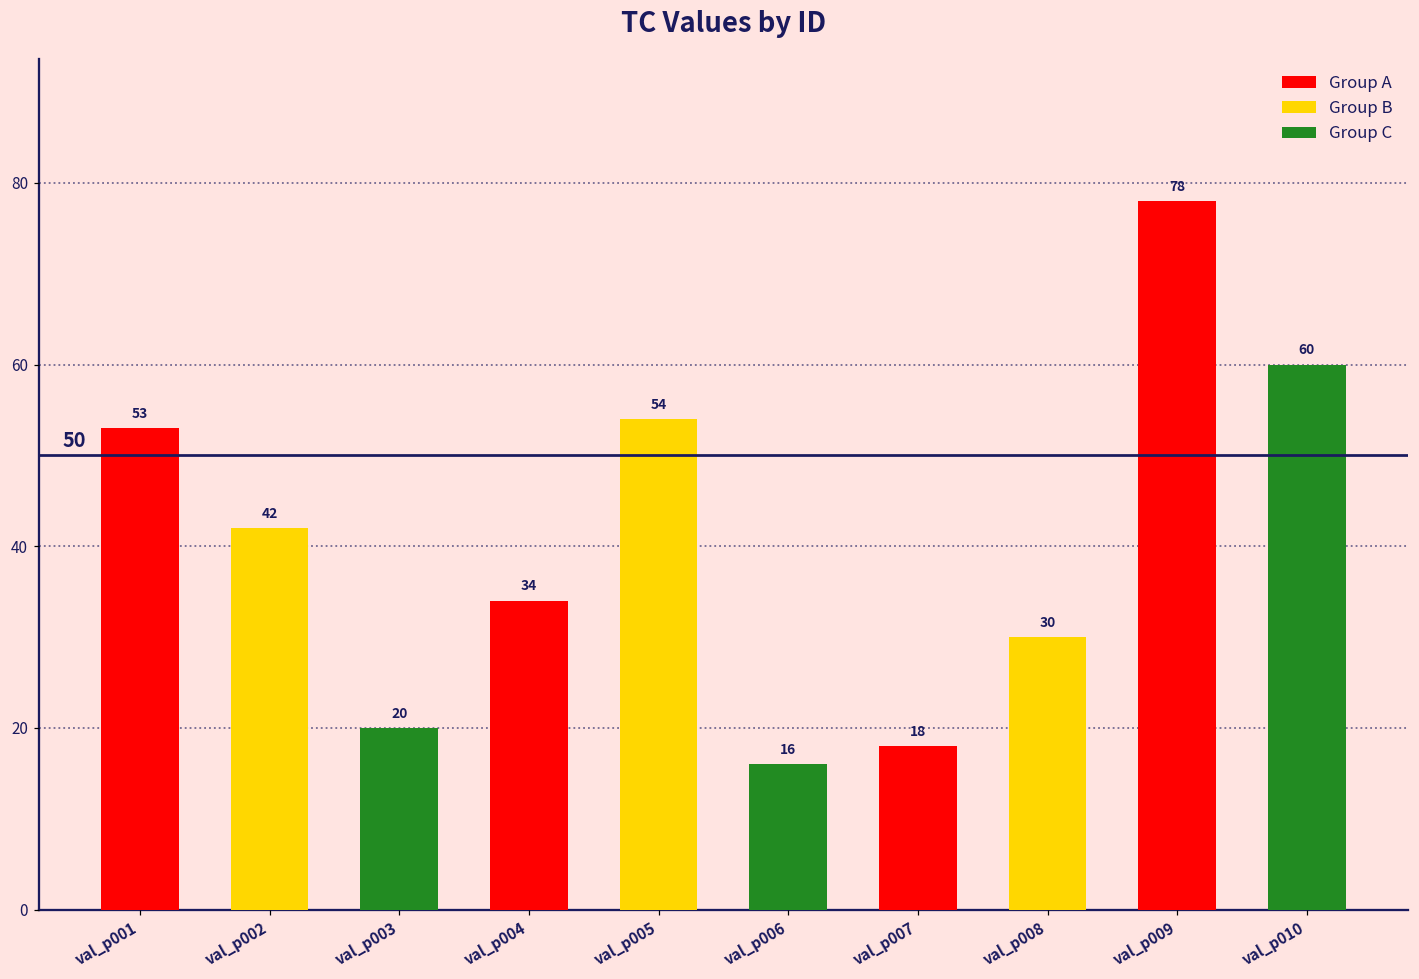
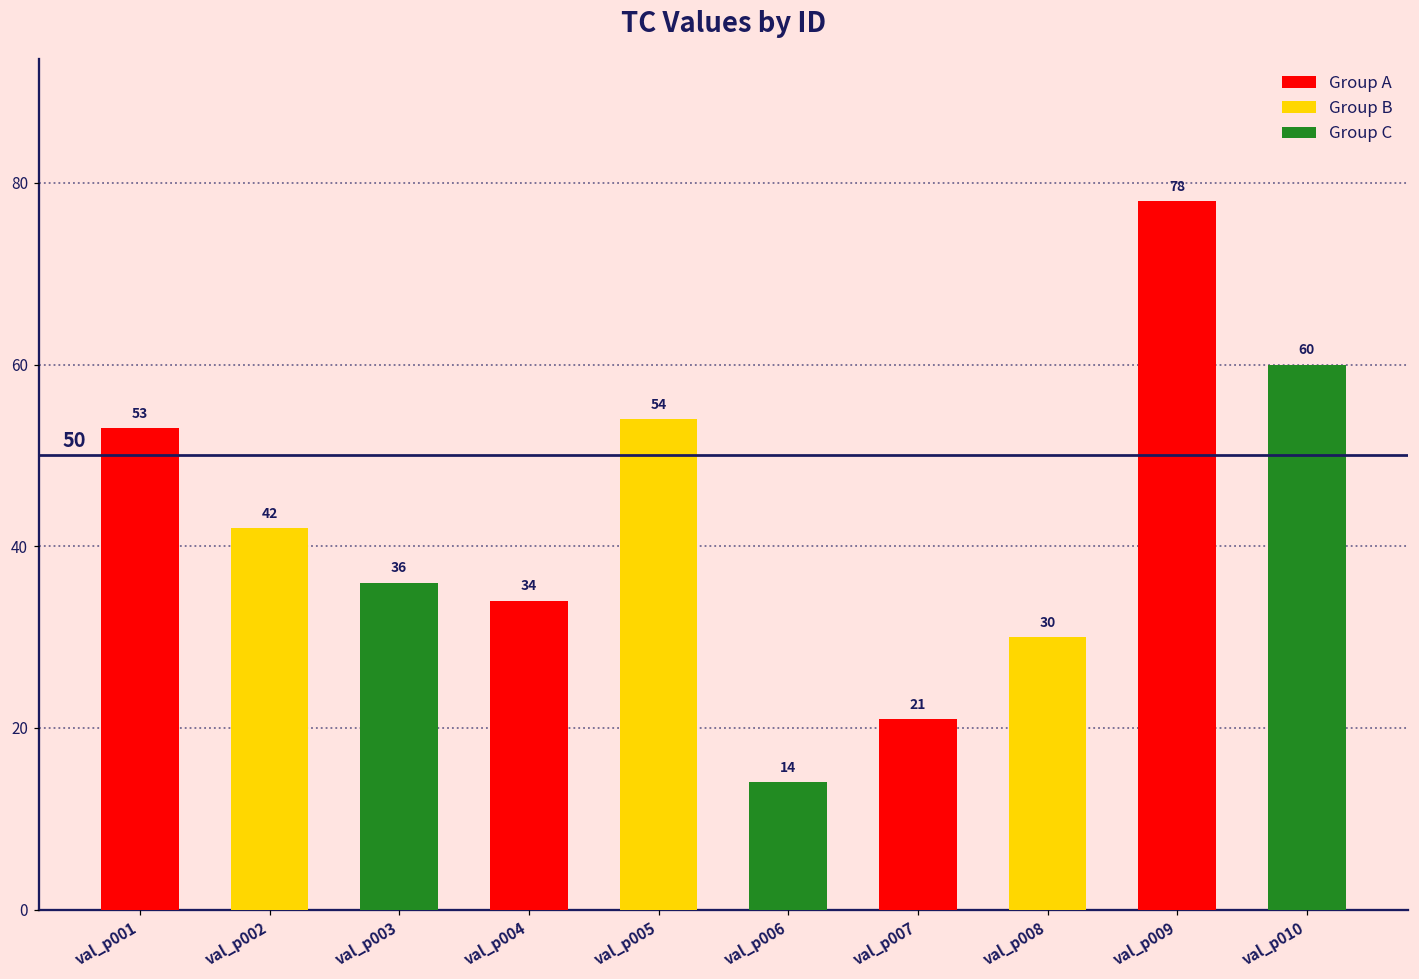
val_p003: 20 -> 36
val_p006: 16 -> 14
val_p007: 18 -> 21
